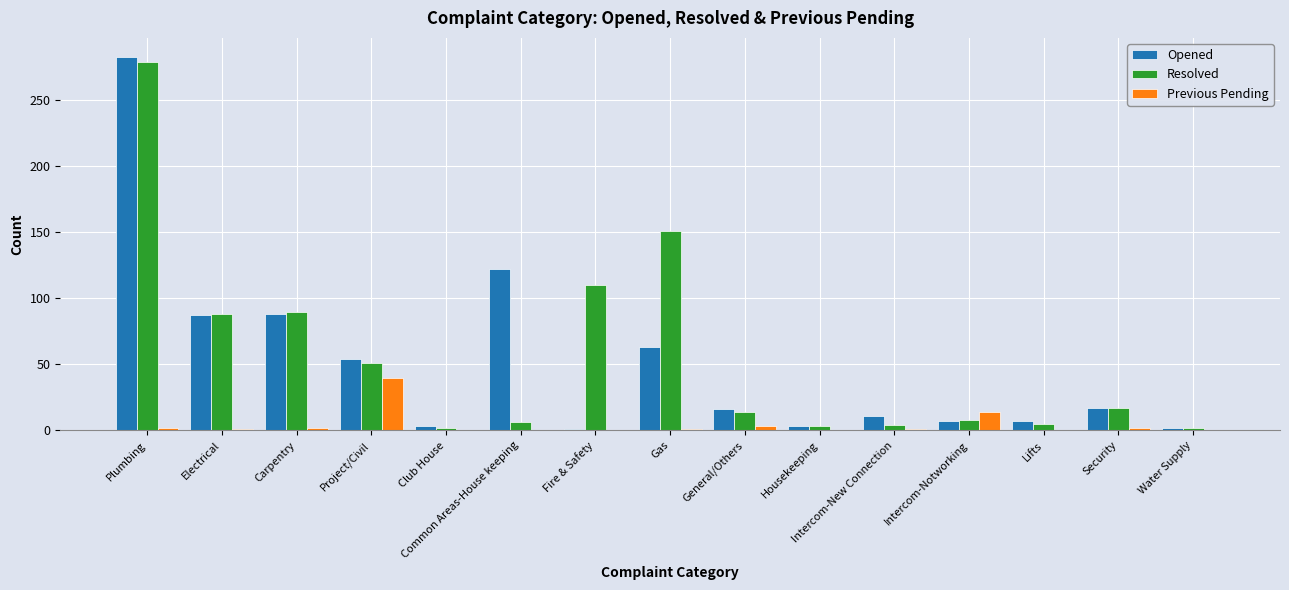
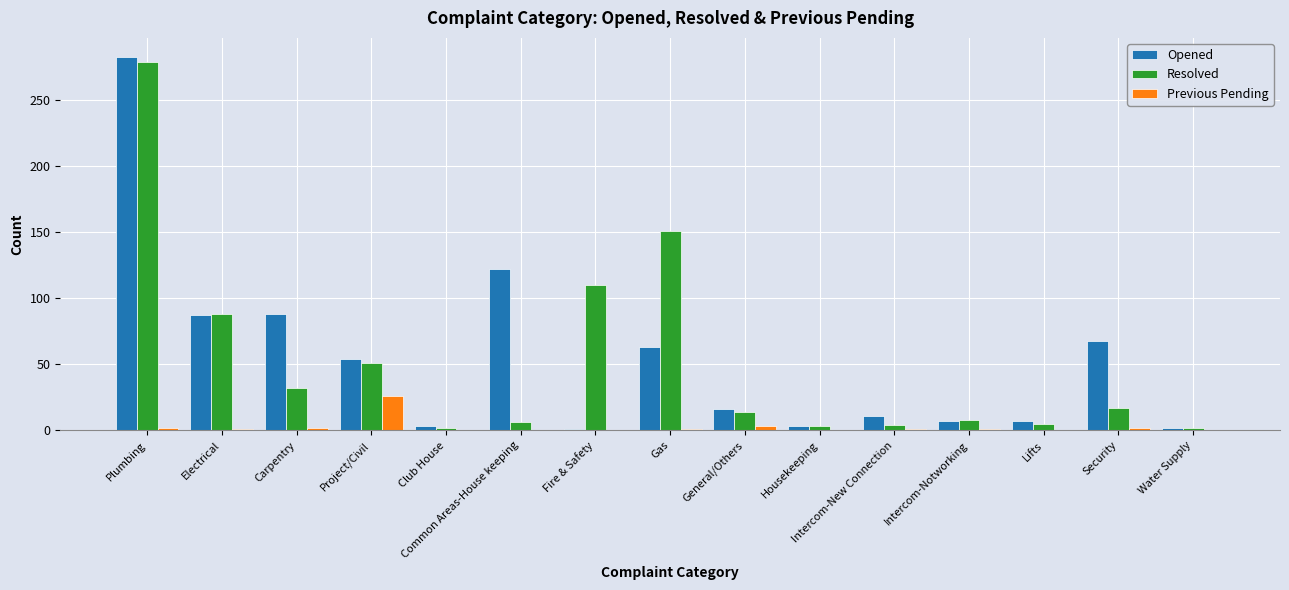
Resolved, Carpentry: 90 -> 32
Previous Pending, Project/Civil: 40 -> 26
Previous Pending, Intercom-Notworking: 14 -> 1
Opened, Security: 17 -> 68
